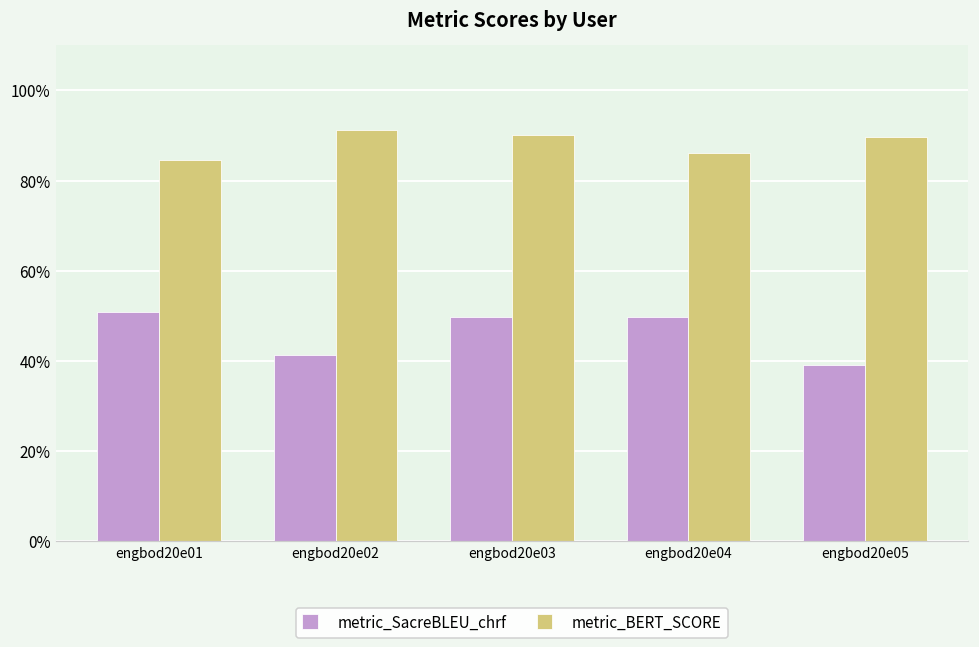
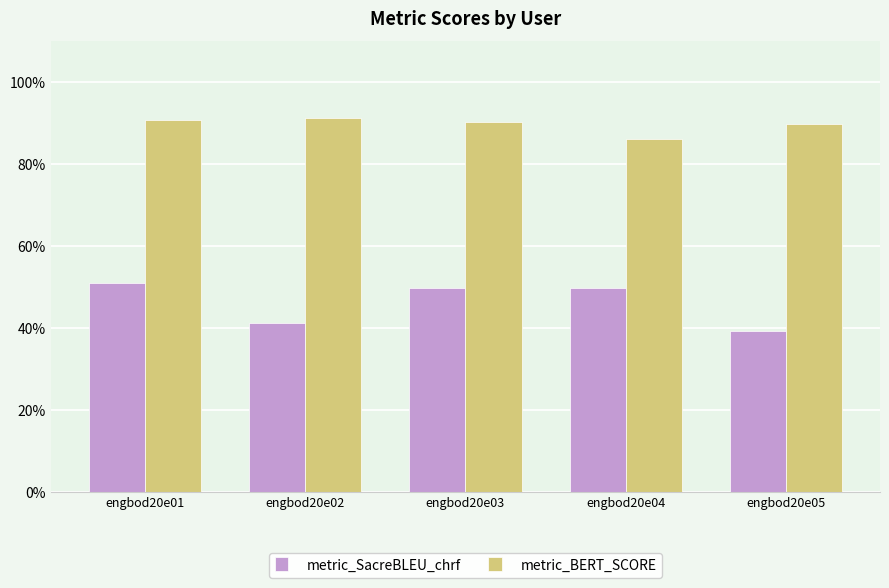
metric_BERT_SCORE, engbod20e01: 84% -> 91%
